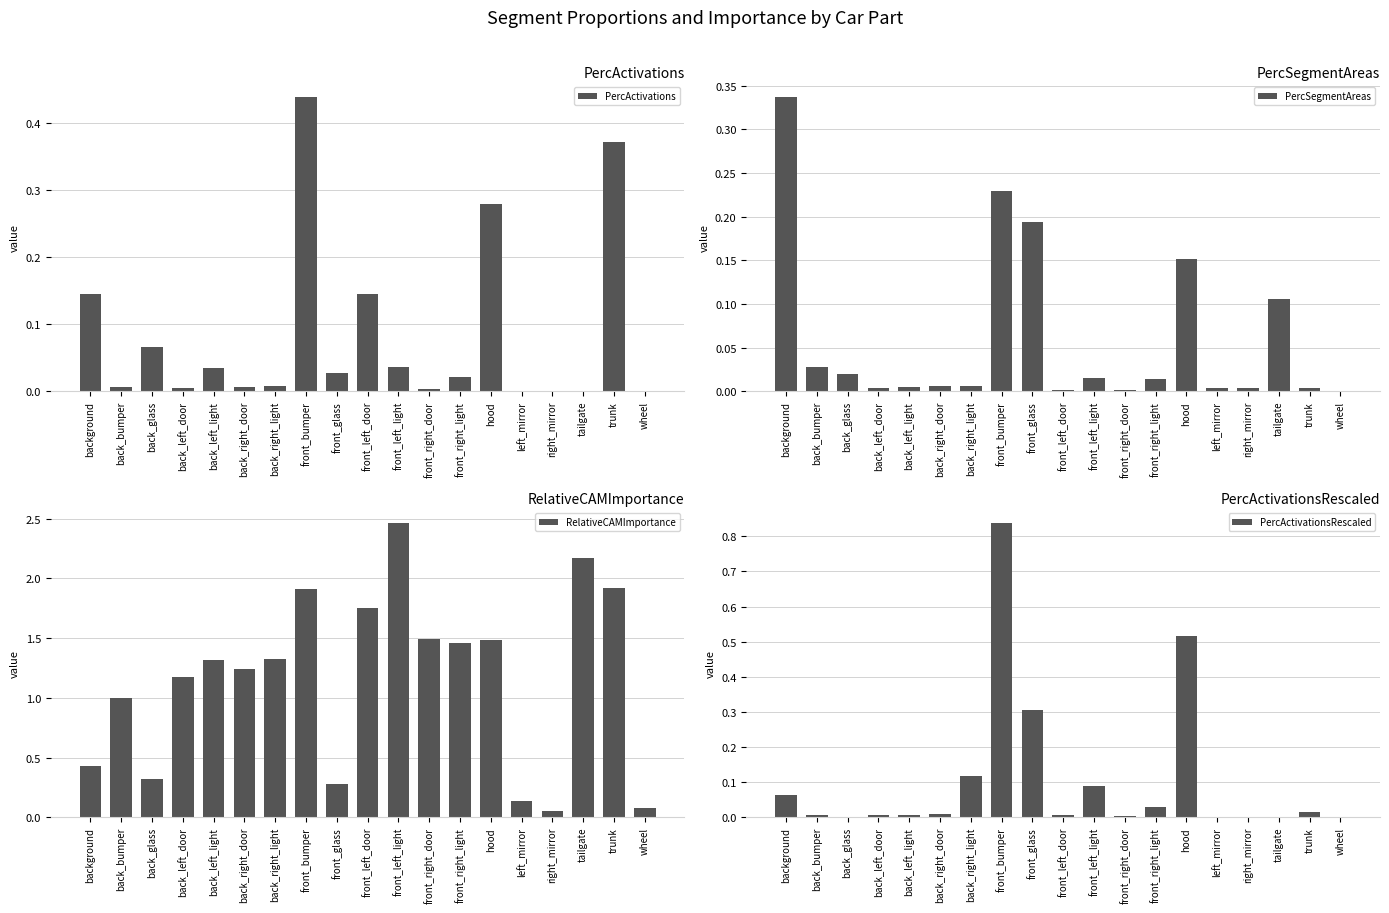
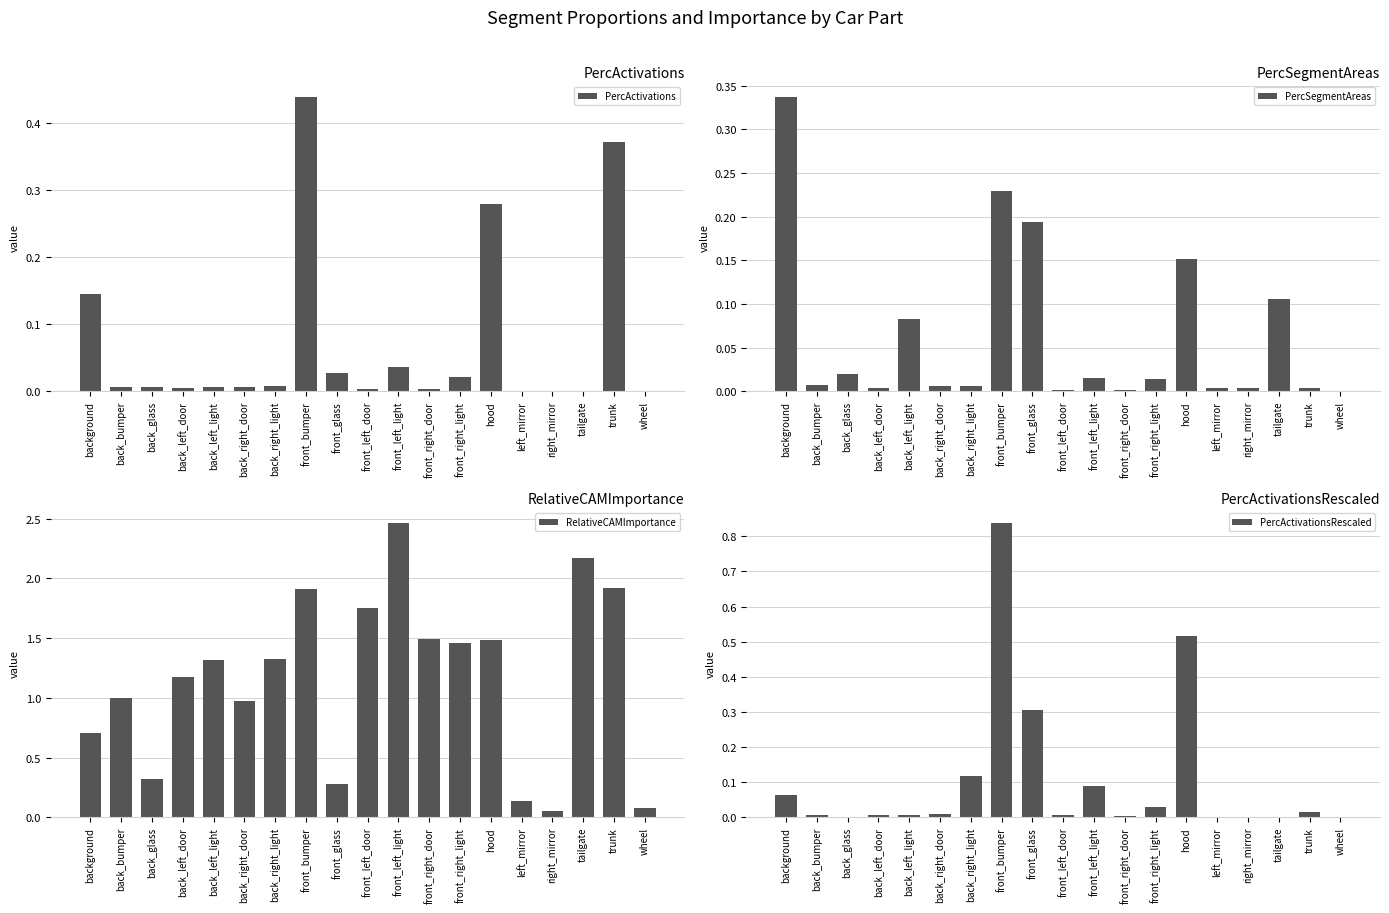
PercActivations, back_glass: 0.07 -> 0.01
PercActivations, back_left_light: 0.03 -> 0.01
PercActivations, front_left_door: 0.14 -> 0.00
PercSegmentAreas, back_bumper: 0.03 -> 0.01
PercSegmentAreas, back_left_light: 0.00 -> 0.08
RelativeCAMImportance, background: 0.43 -> 0.71
RelativeCAMImportance, back_right_door: 1.24 -> 0.98
